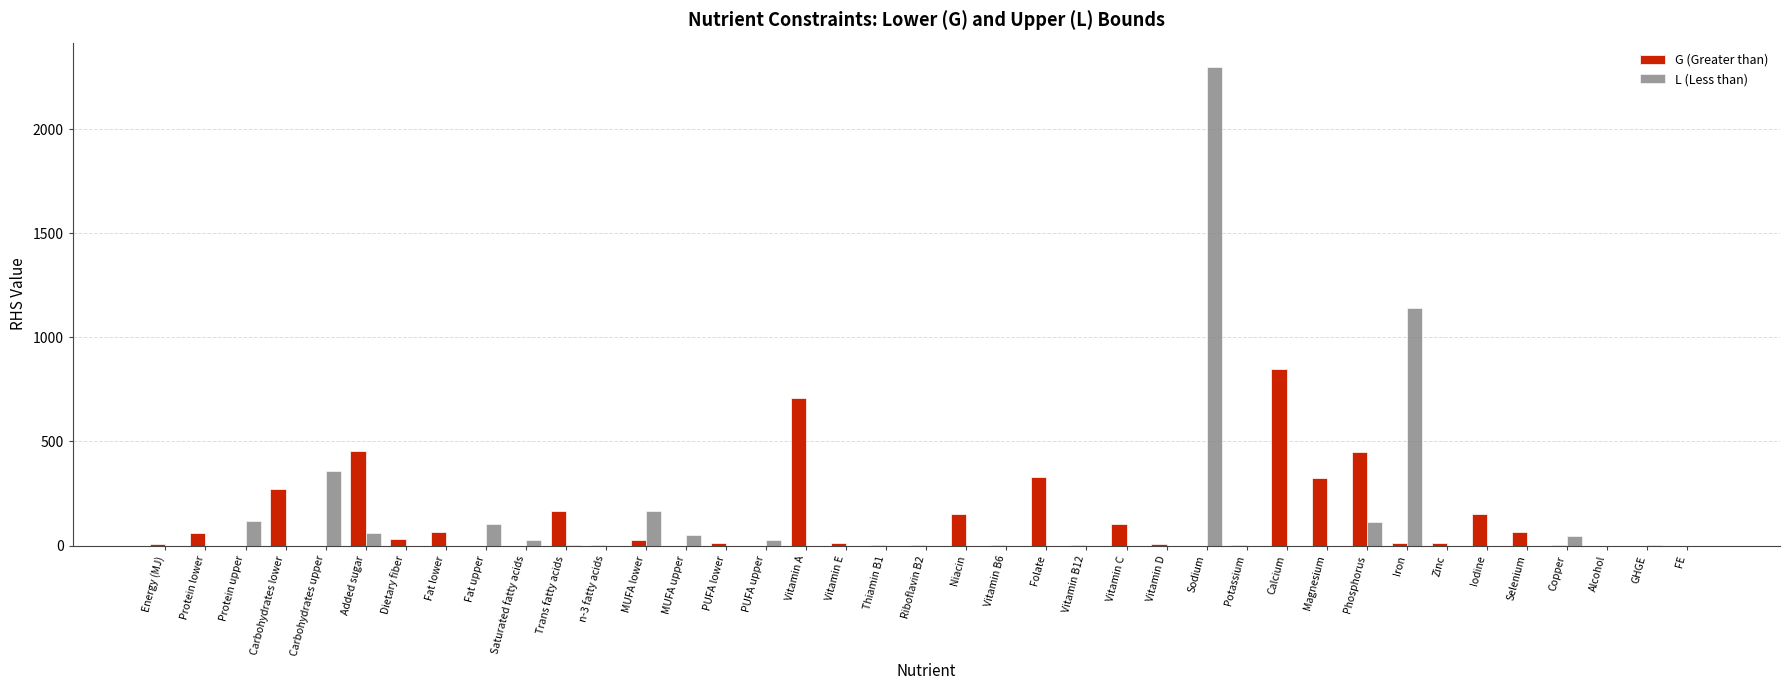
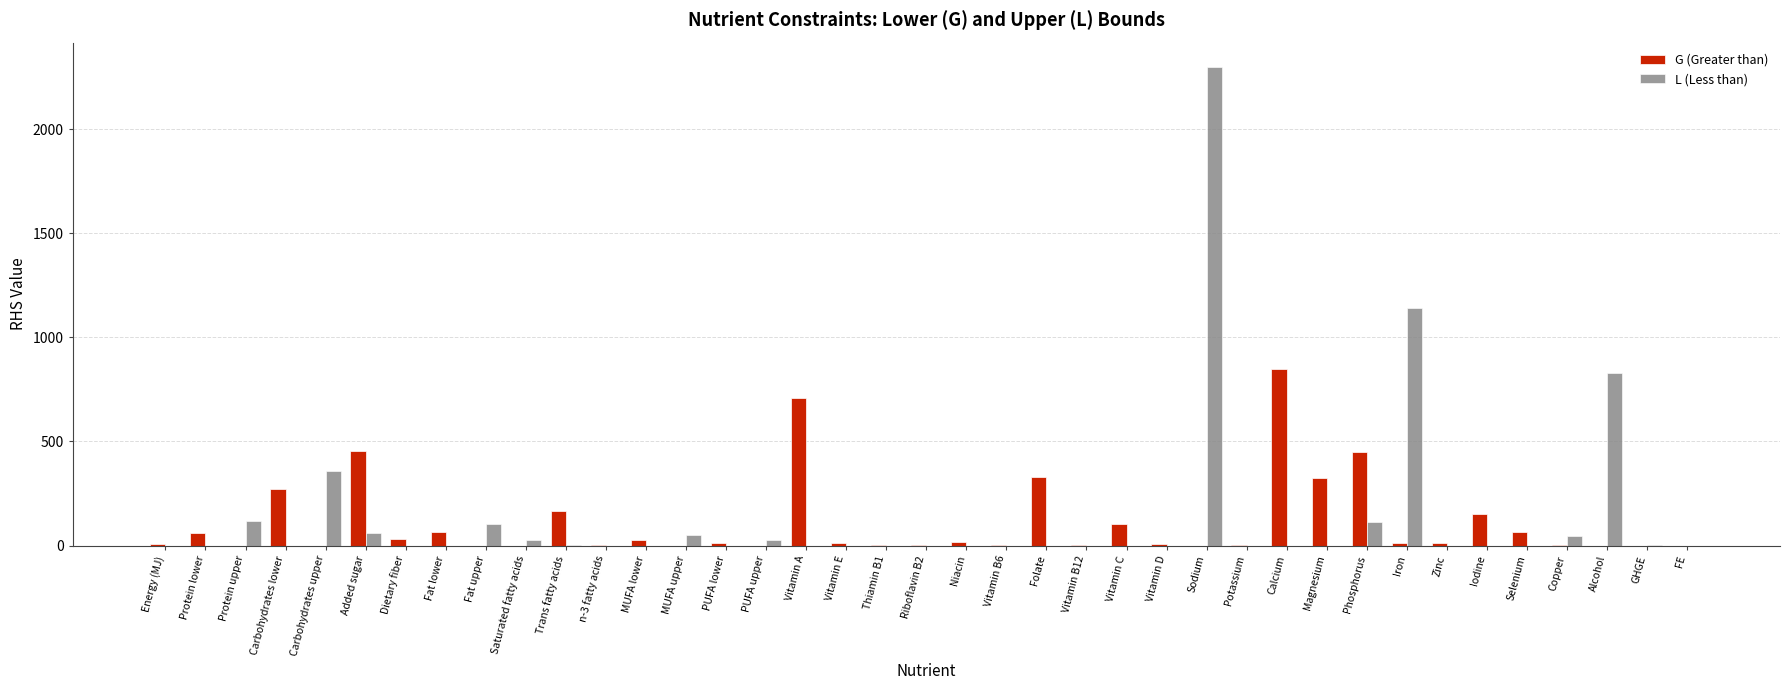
L (Less than), MUFA lower: 170 -> 0
G (Greater than), Niacin: 150 -> 20
L (Less than), Alcohol: 0 -> 830
